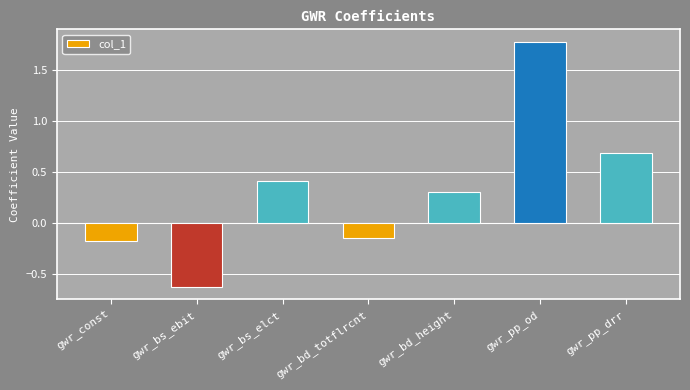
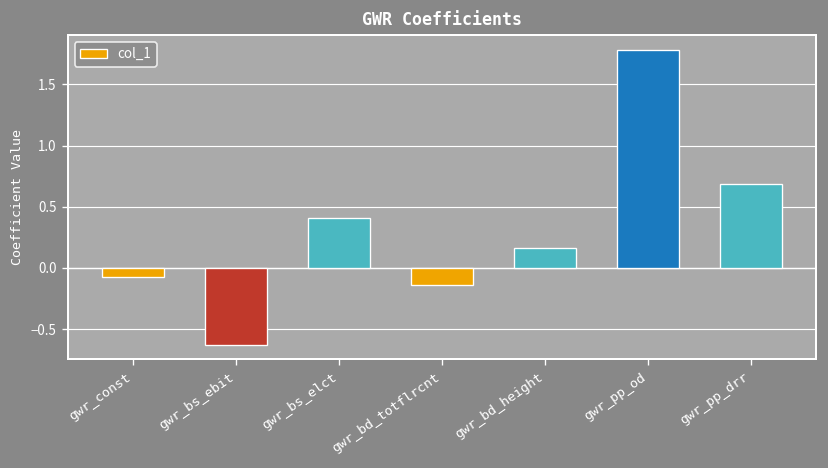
gwr_const: -0.18 -> -0.07
gwr_bd_height: 0.31 -> 0.16
